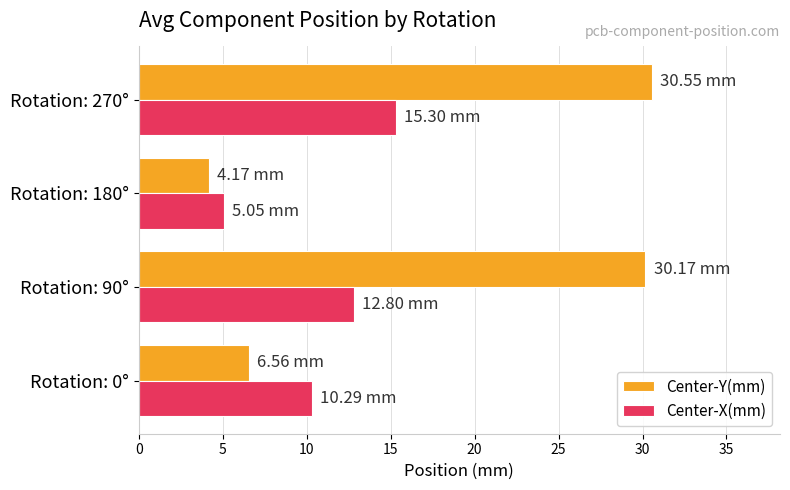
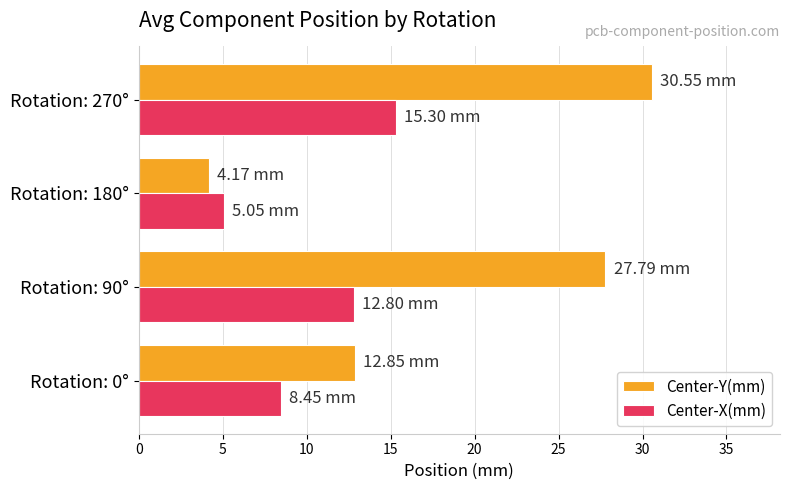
Center-Y(mm), Rotation: 90°: 30.17 -> 27.79
Center-Y(mm), Rotation: 0°: 6.56 -> 12.85
Center-X(mm), Rotation: 0°: 10.29 -> 8.45
